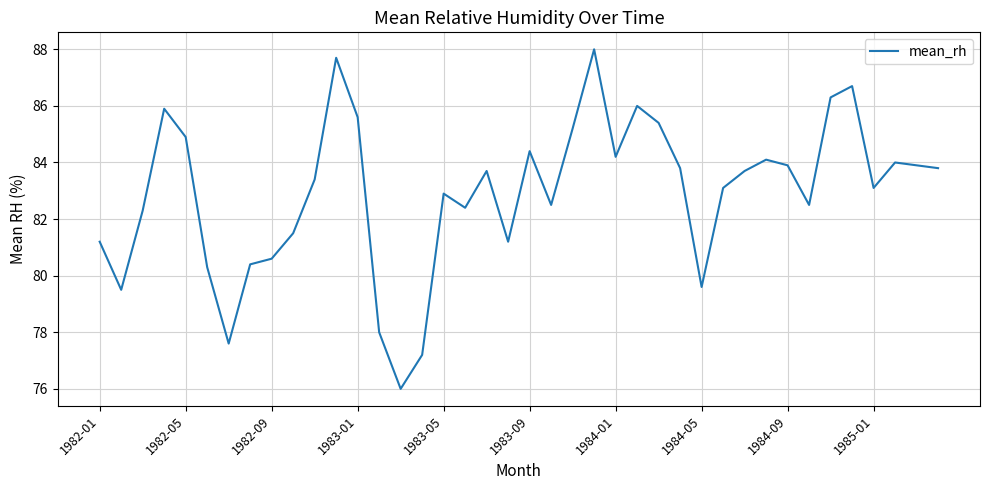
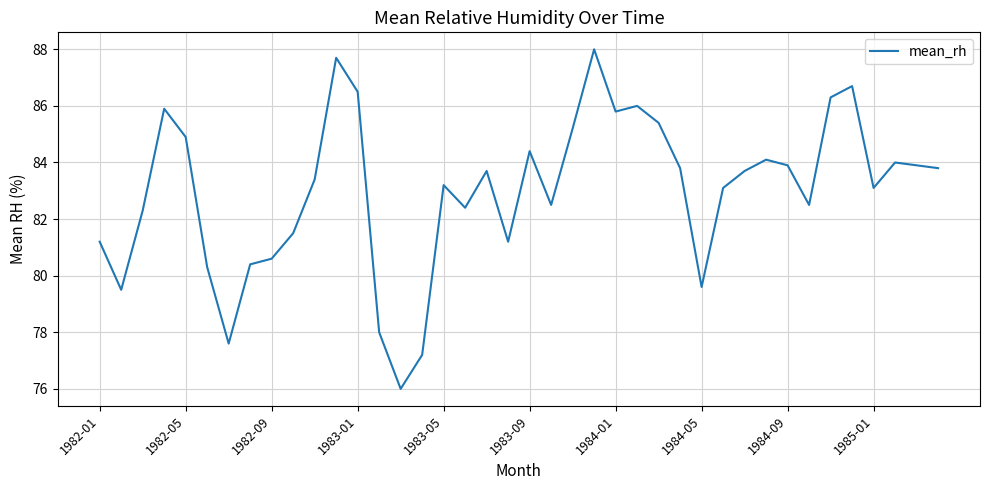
1983-01: 85.6 -> 86.5
1983-05: 82.9 -> 83.2
1984-01: 84.2 -> 85.8
